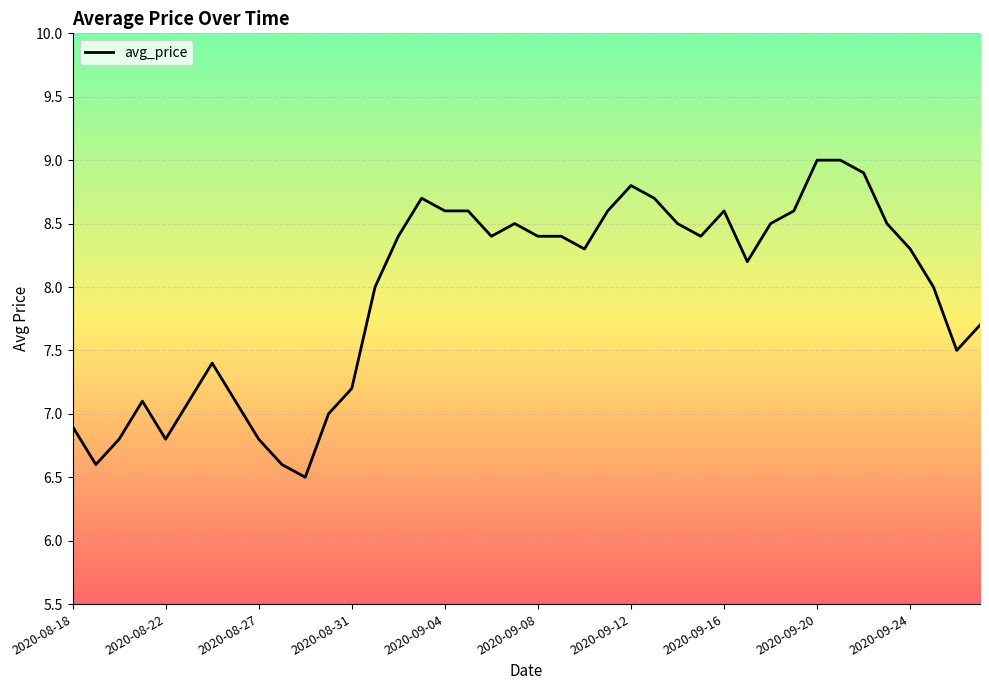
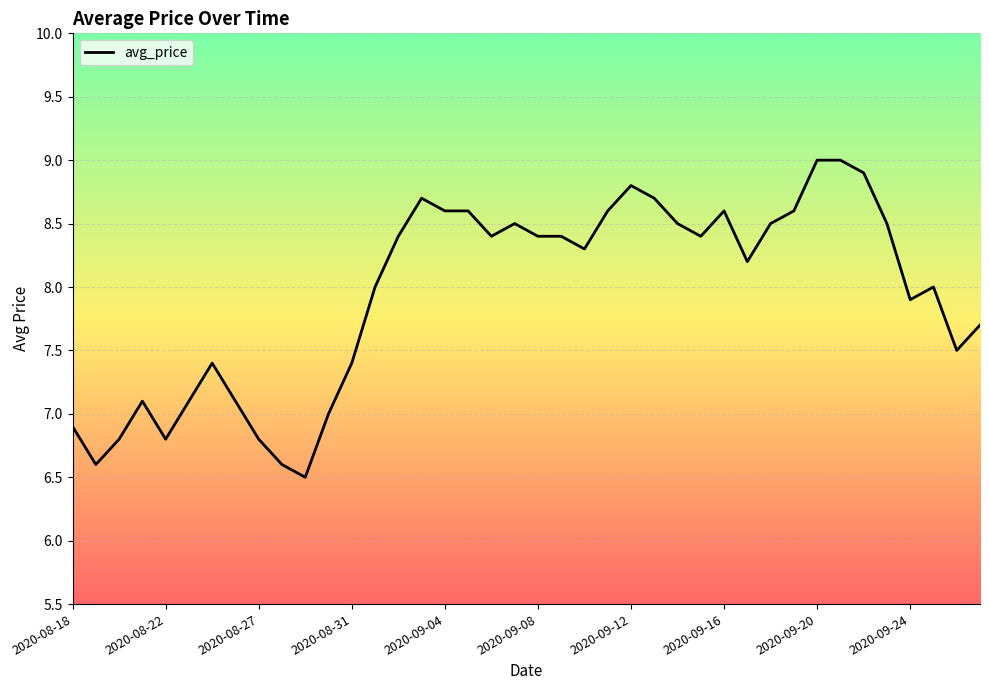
2020-08-31: 7.2 -> 7.4
2020-09-24: 8.3 -> 7.9
